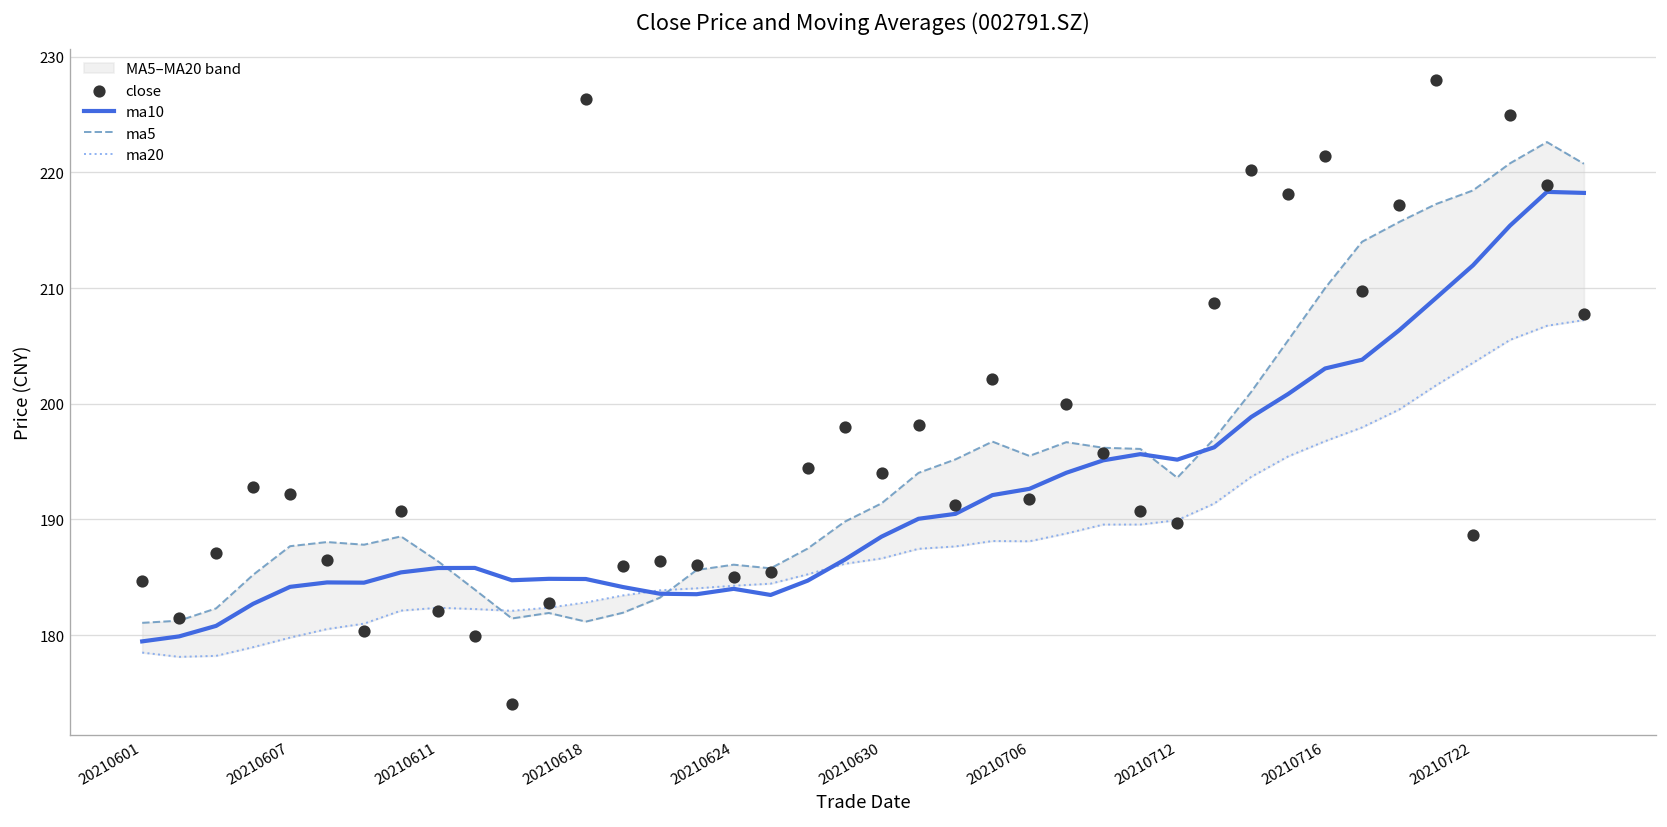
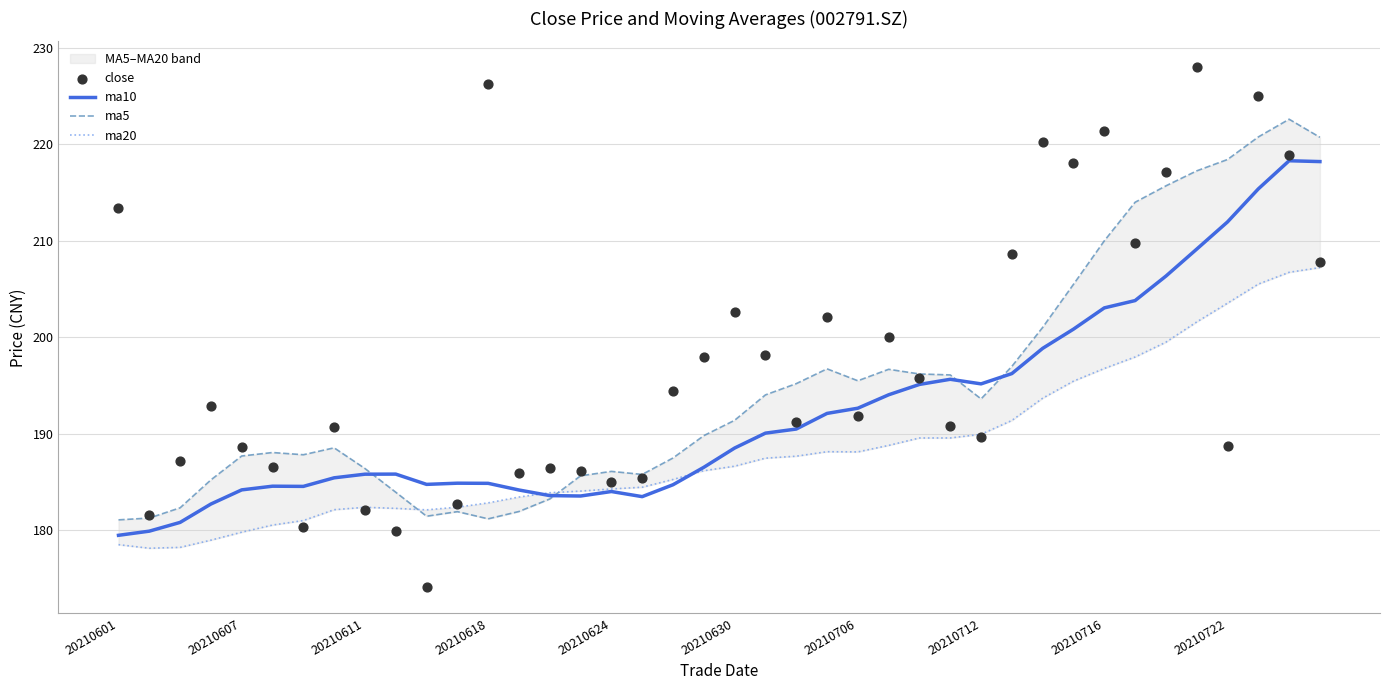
close, 20210601: 185 -> 213
close, 20210607: 192 -> 189
close, 20210630: 194 -> 203
